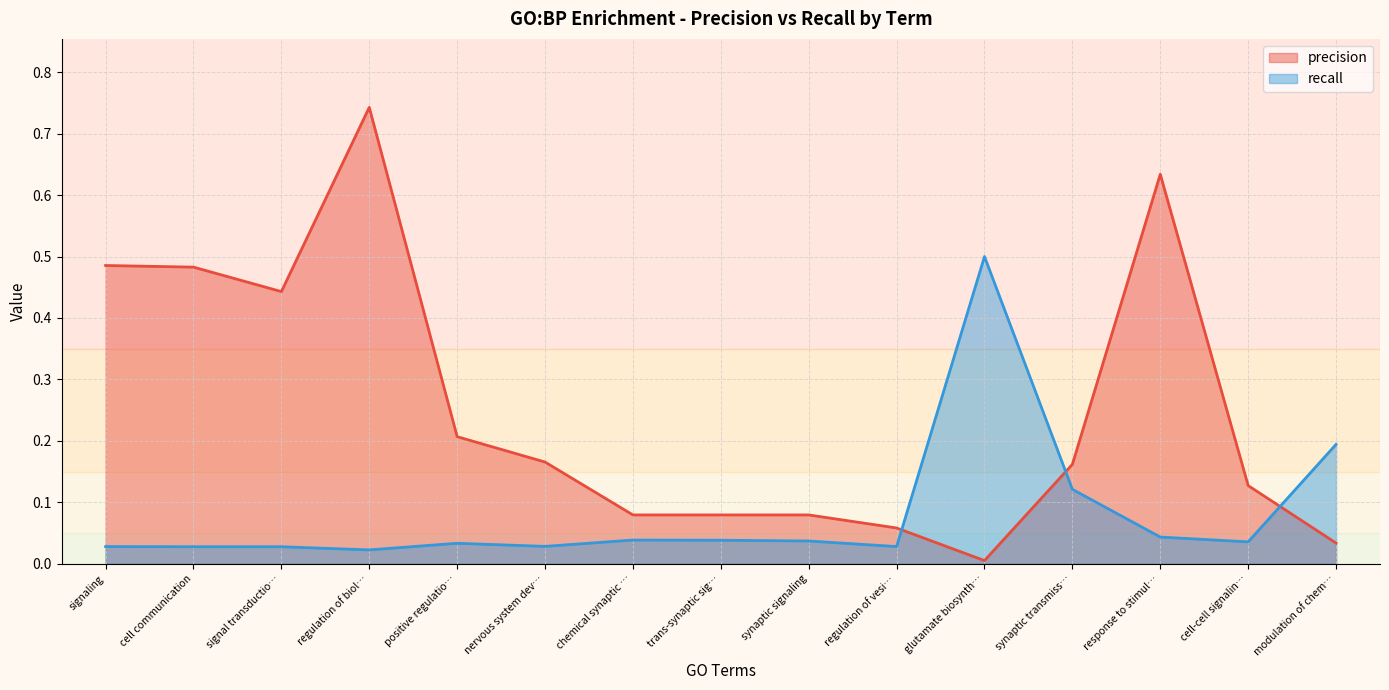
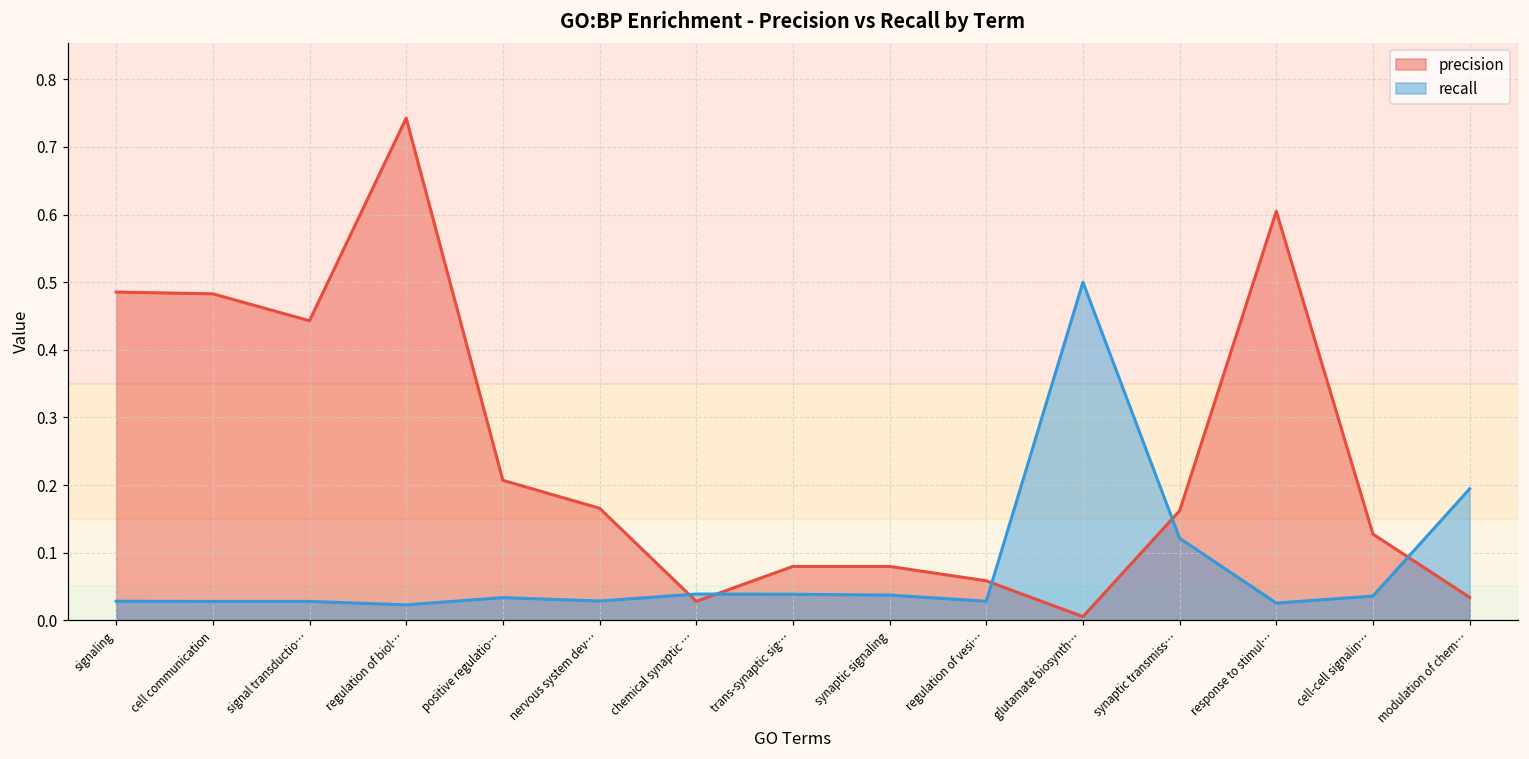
precision, chemical synaptic …: 0.08 -> 0.03
precision, response to stimul…: 0.63 -> 0.60
recall, response to stimul…: 0.04 -> 0.03
